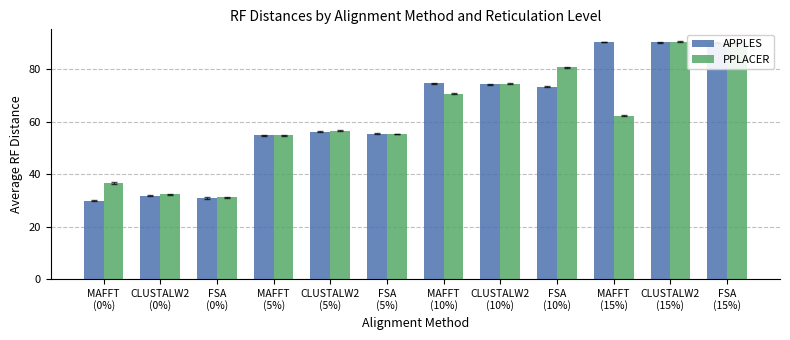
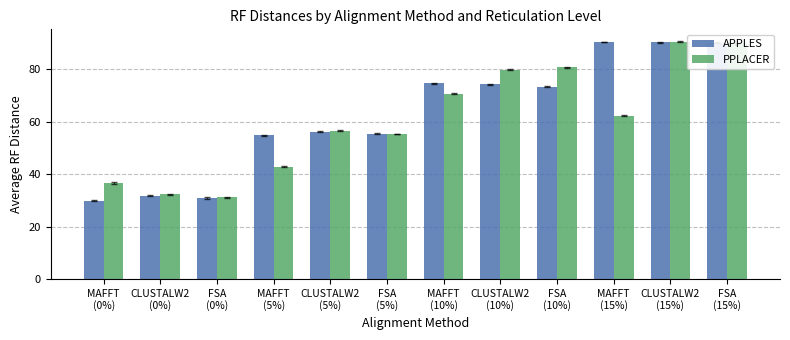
PPLACER, MAFFT (5%): 55 -> 43
PPLACER, CLUSTALW2 (10%): 74 -> 80
